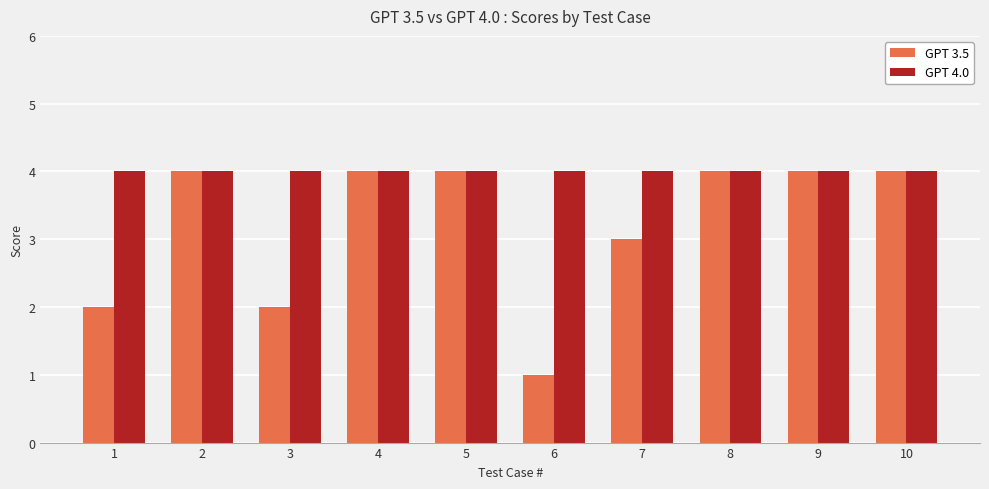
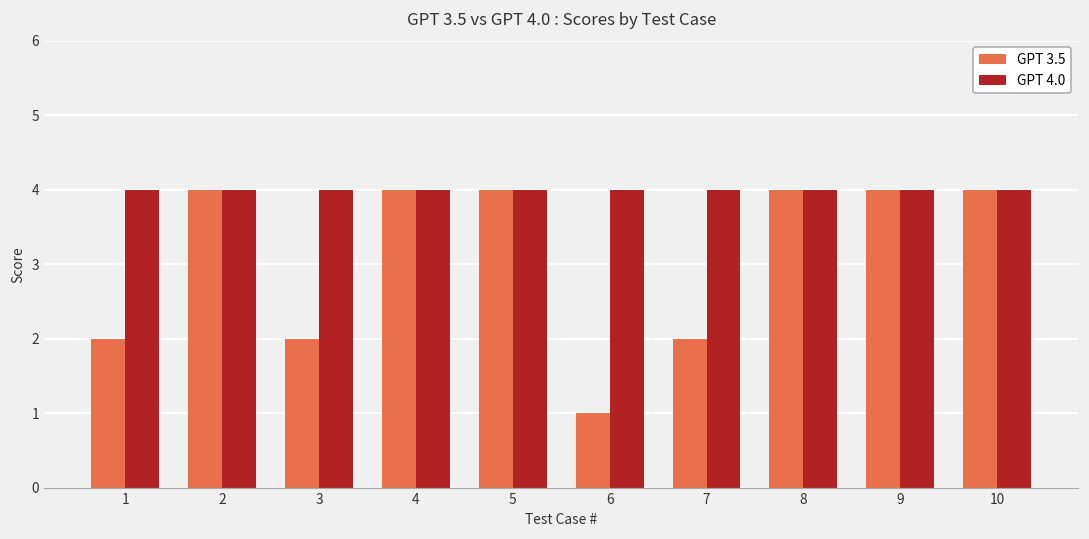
GPT 3.5, 7: 3 -> 2
